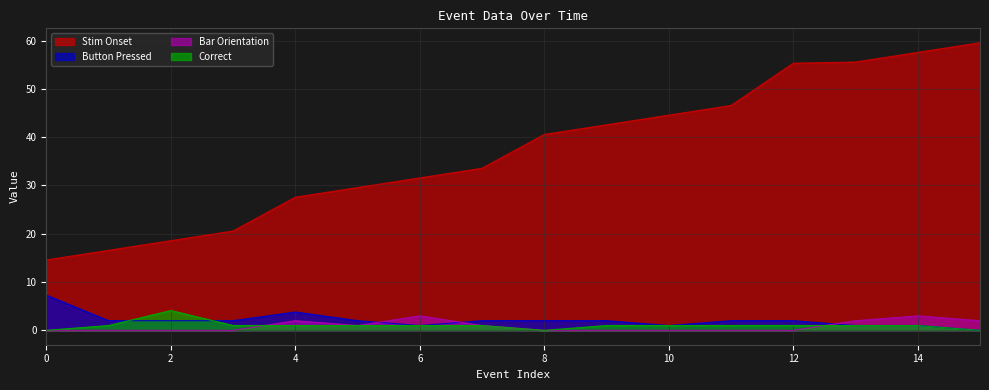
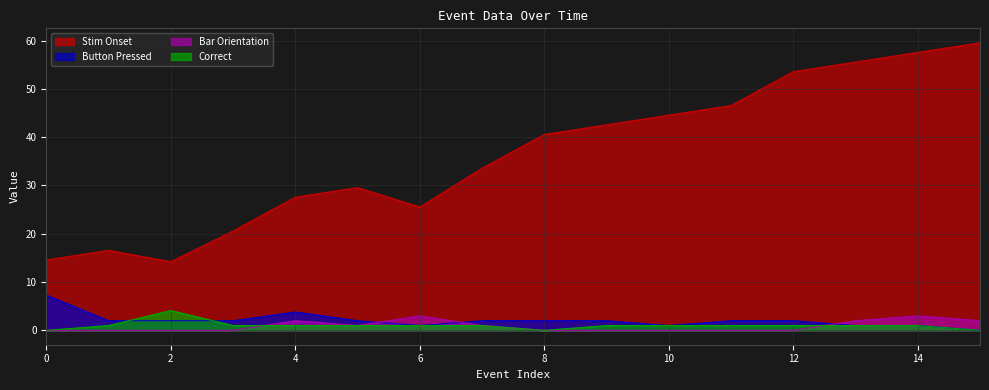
Stim Onset, 2: 19 -> 14
Stim Onset, 6: 32 -> 26
Stim Onset, 12: 55 -> 54
